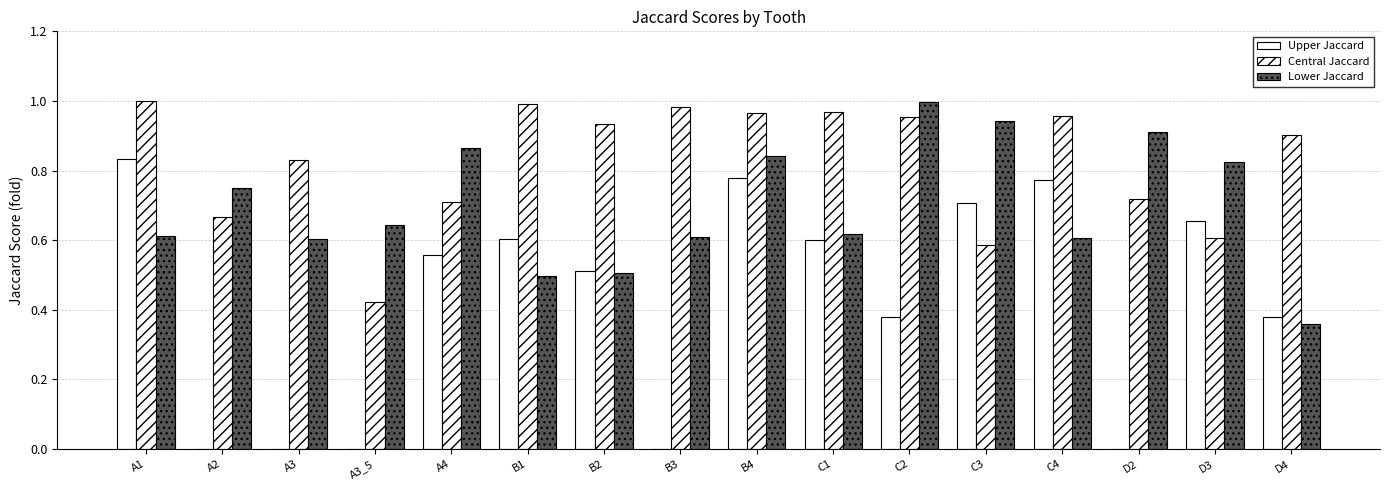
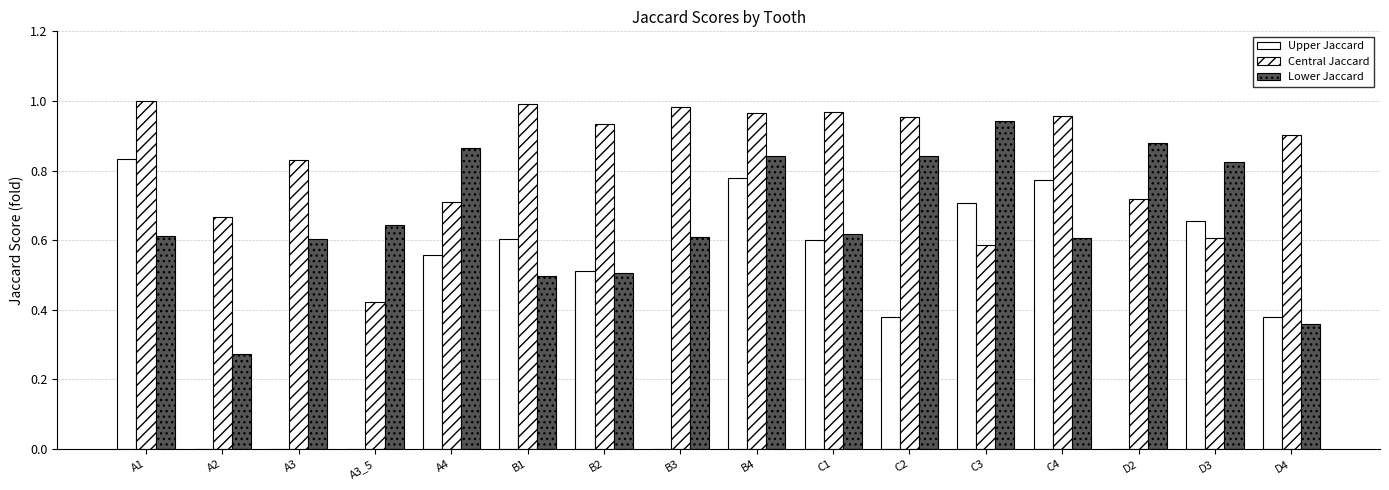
Lower Jaccard, A2: 0.75 -> 0.27
Lower Jaccard, C2: 1.00 -> 0.84
Lower Jaccard, D2: 0.91 -> 0.88
